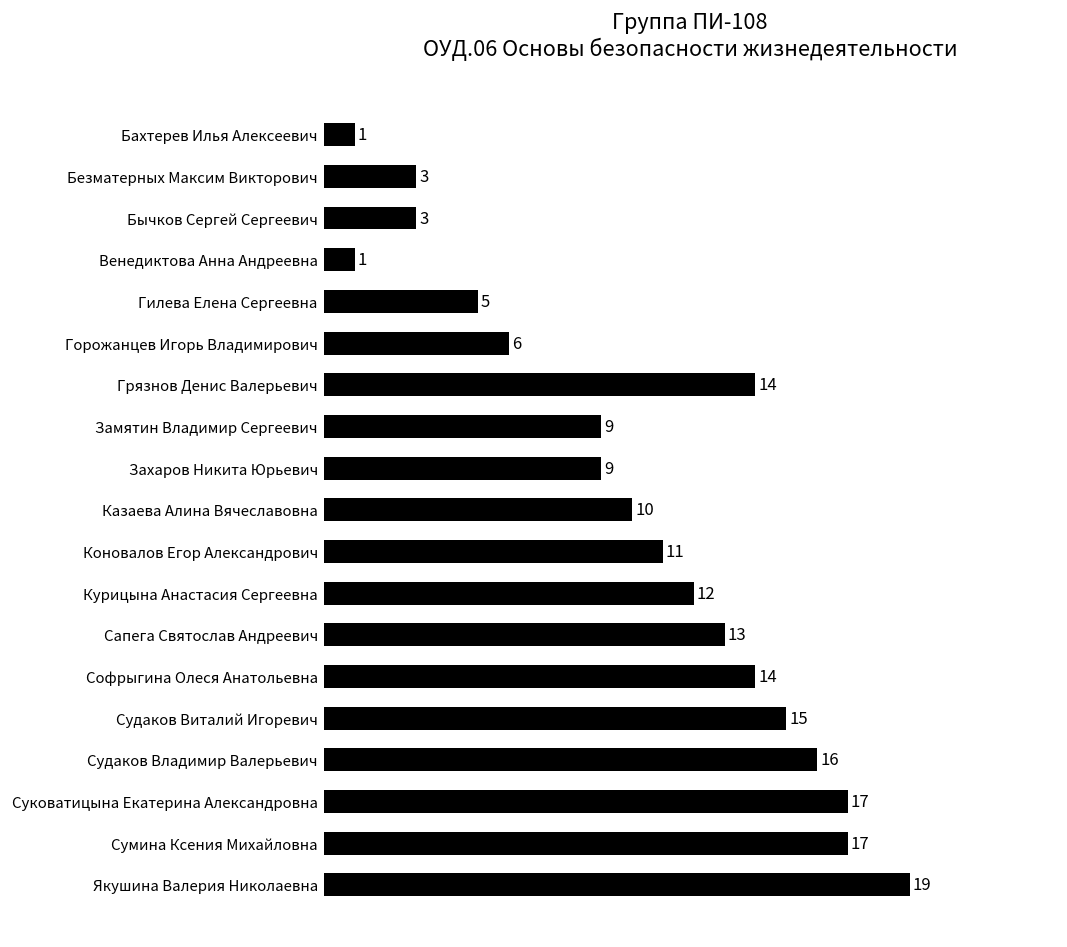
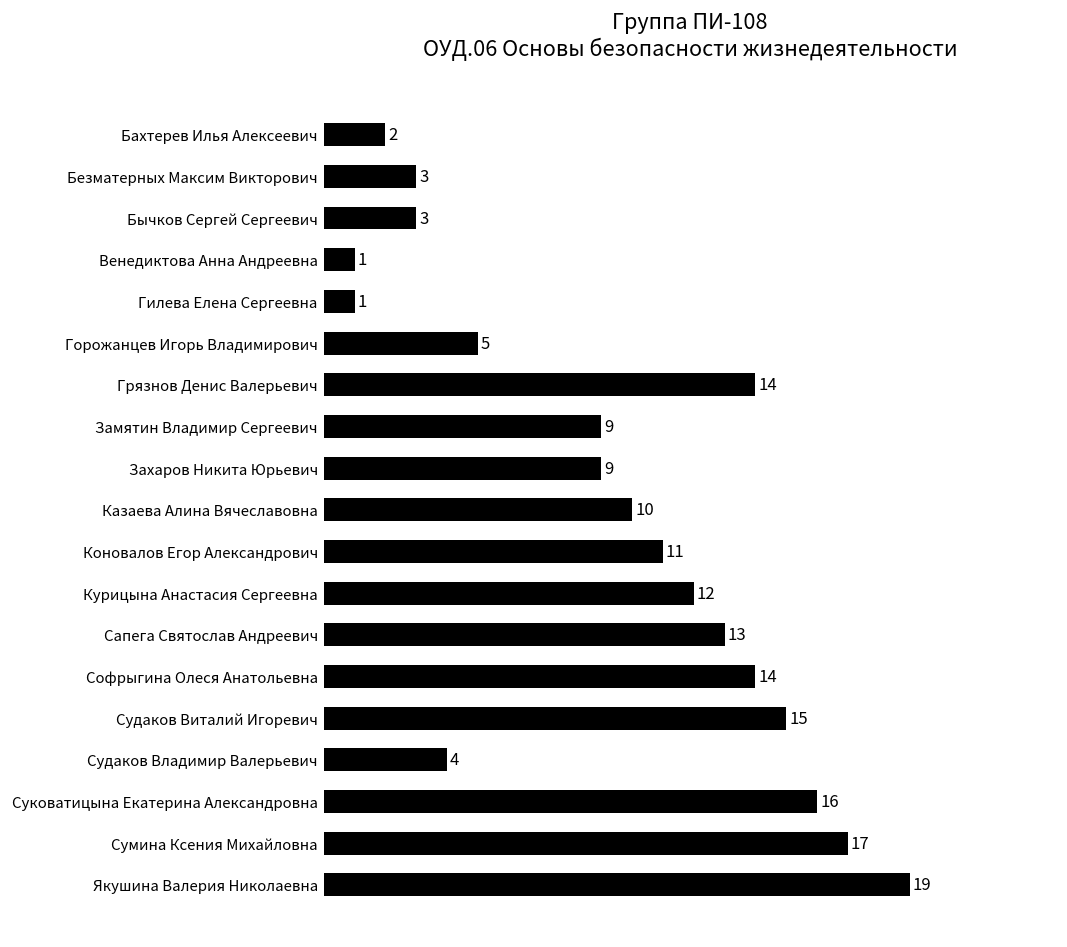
Бахтерев Илья Алексеевич: 1 -> 2
Гилева Елена Сергеевна: 5 -> 1
Горожанцев Игорь Владимирович: 6 -> 5
Судаков Владимир Валерьевич: 16 -> 4
Суковатицына Екатерина Александровна: 17 -> 16
